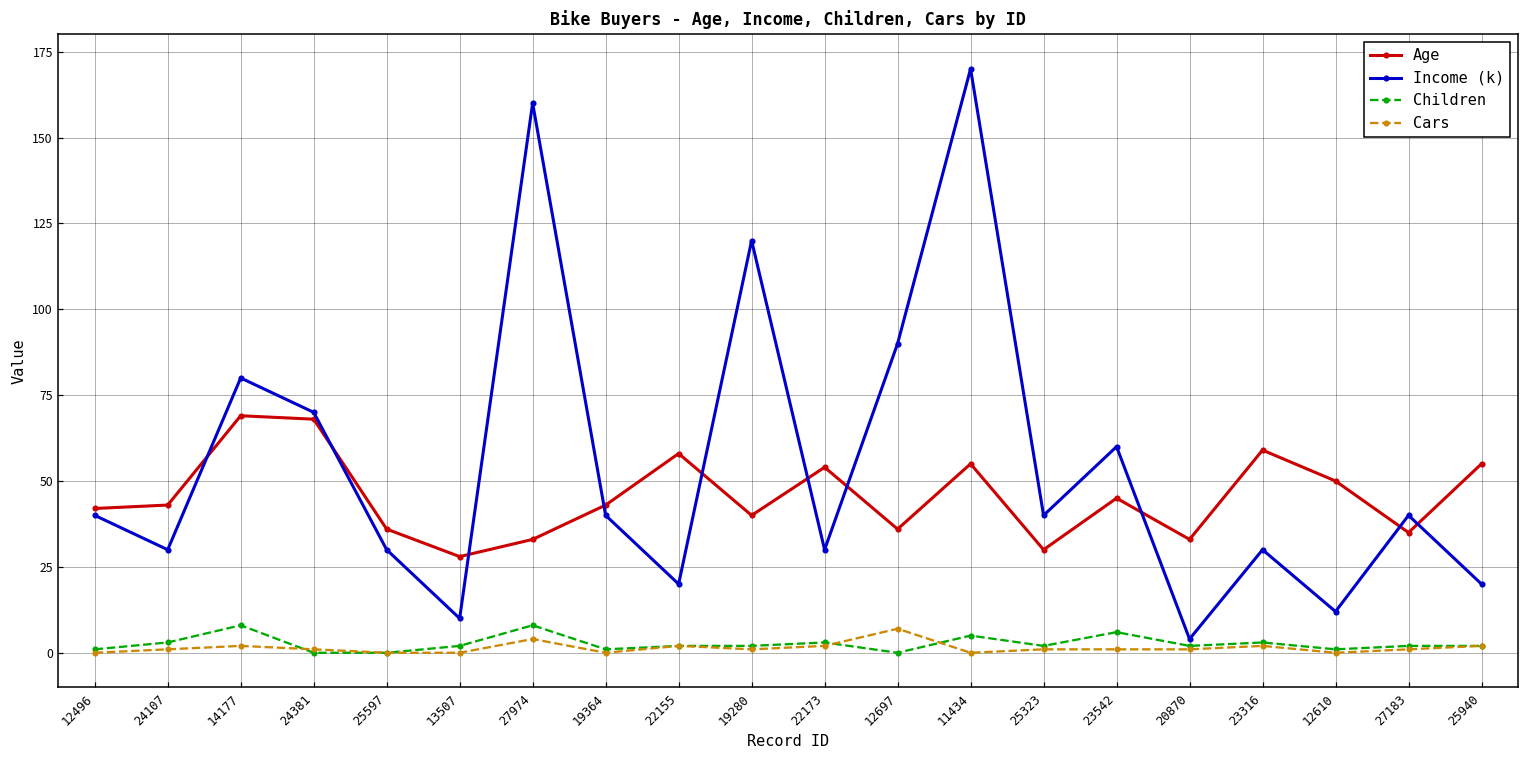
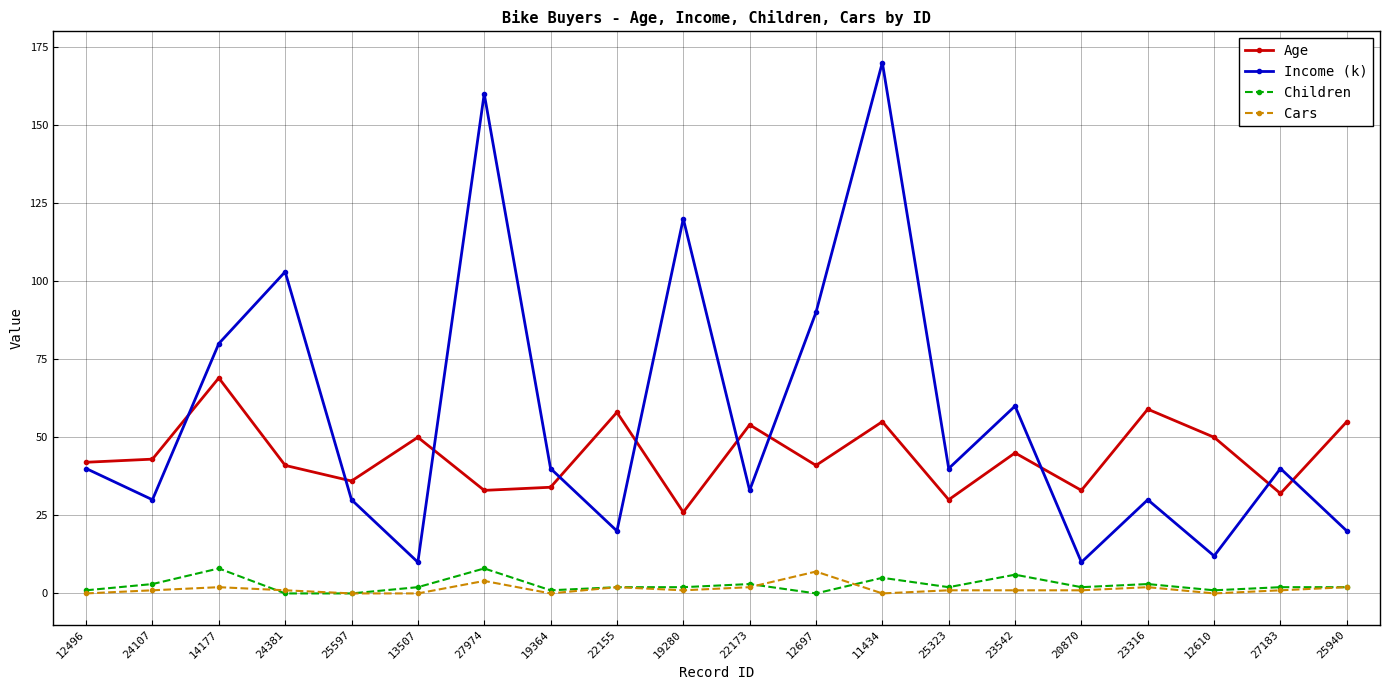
Age, 24381: 68 -> 41
Income (k), 24381: 70 -> 103
Age, 13507: 28 -> 50
Age, 19364: 43 -> 34
Age, 19280: 40 -> 26
Income (k), 22173: 30 -> 33
Age, 12697: 36 -> 41
Income (k), 20870: 4 -> 10
Age, 27183: 35 -> 32
